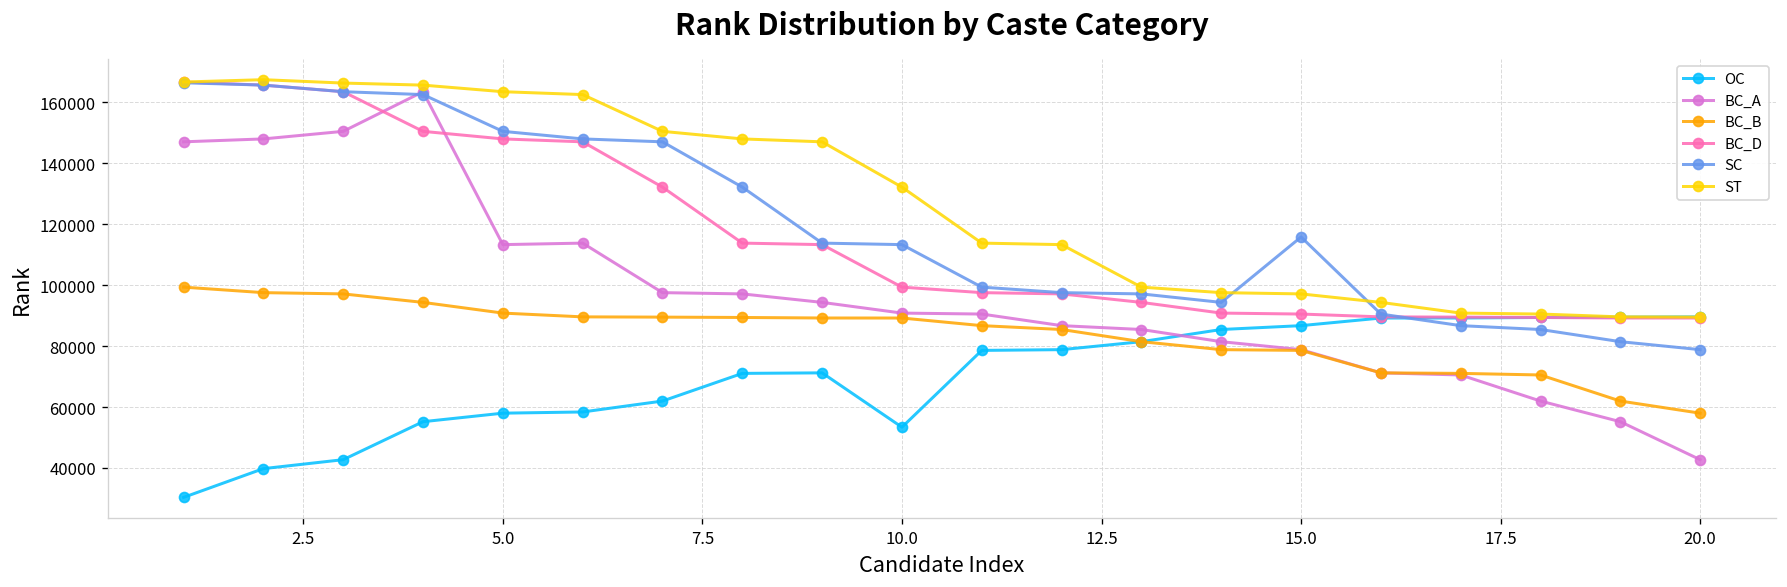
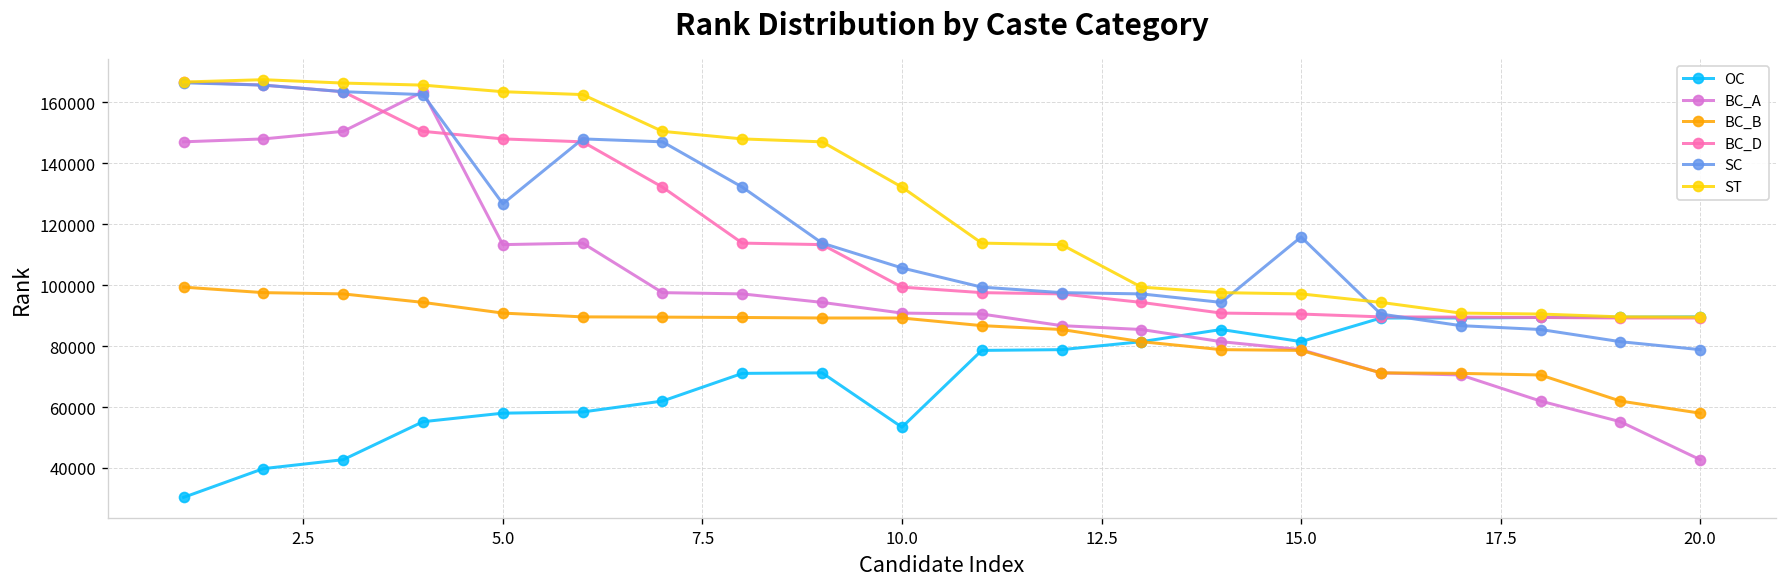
SC, 5.0: 151000 -> 127000
SC, 10.0: 113000 -> 106000
OC, 15.0: 87000 -> 81000
